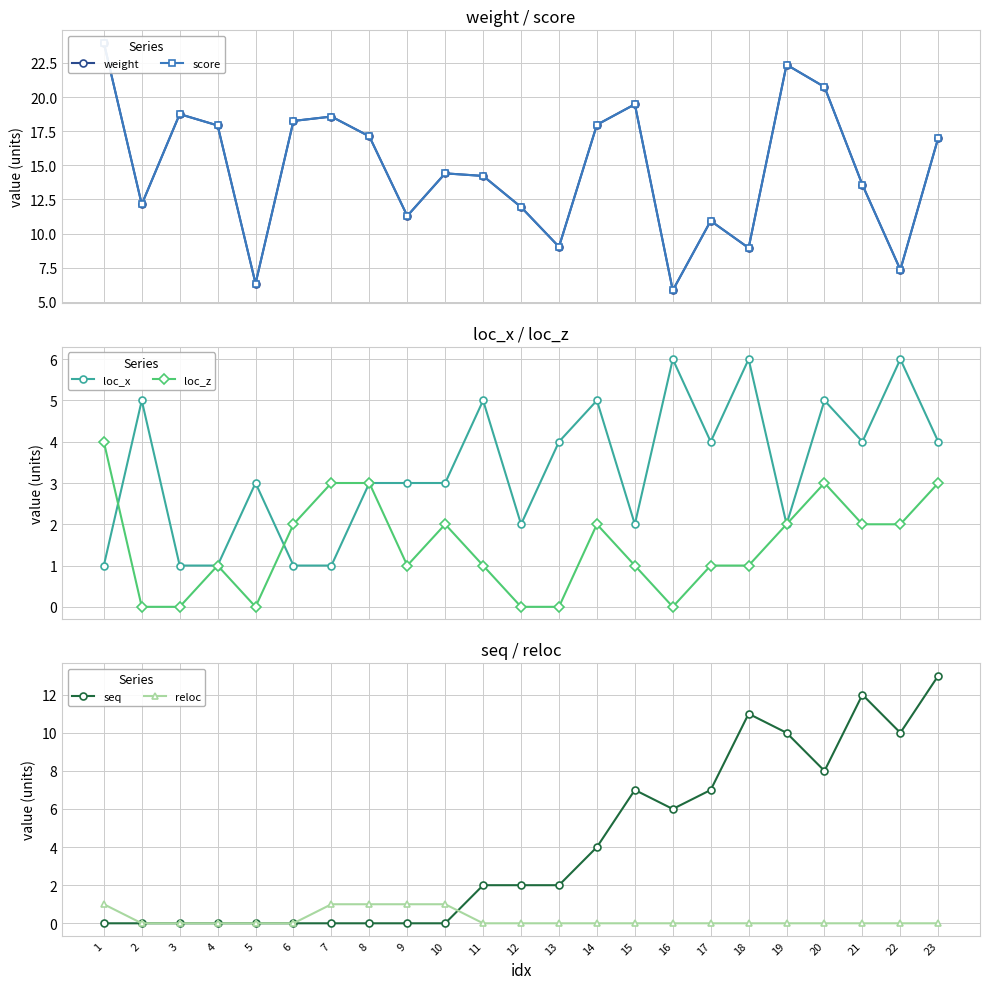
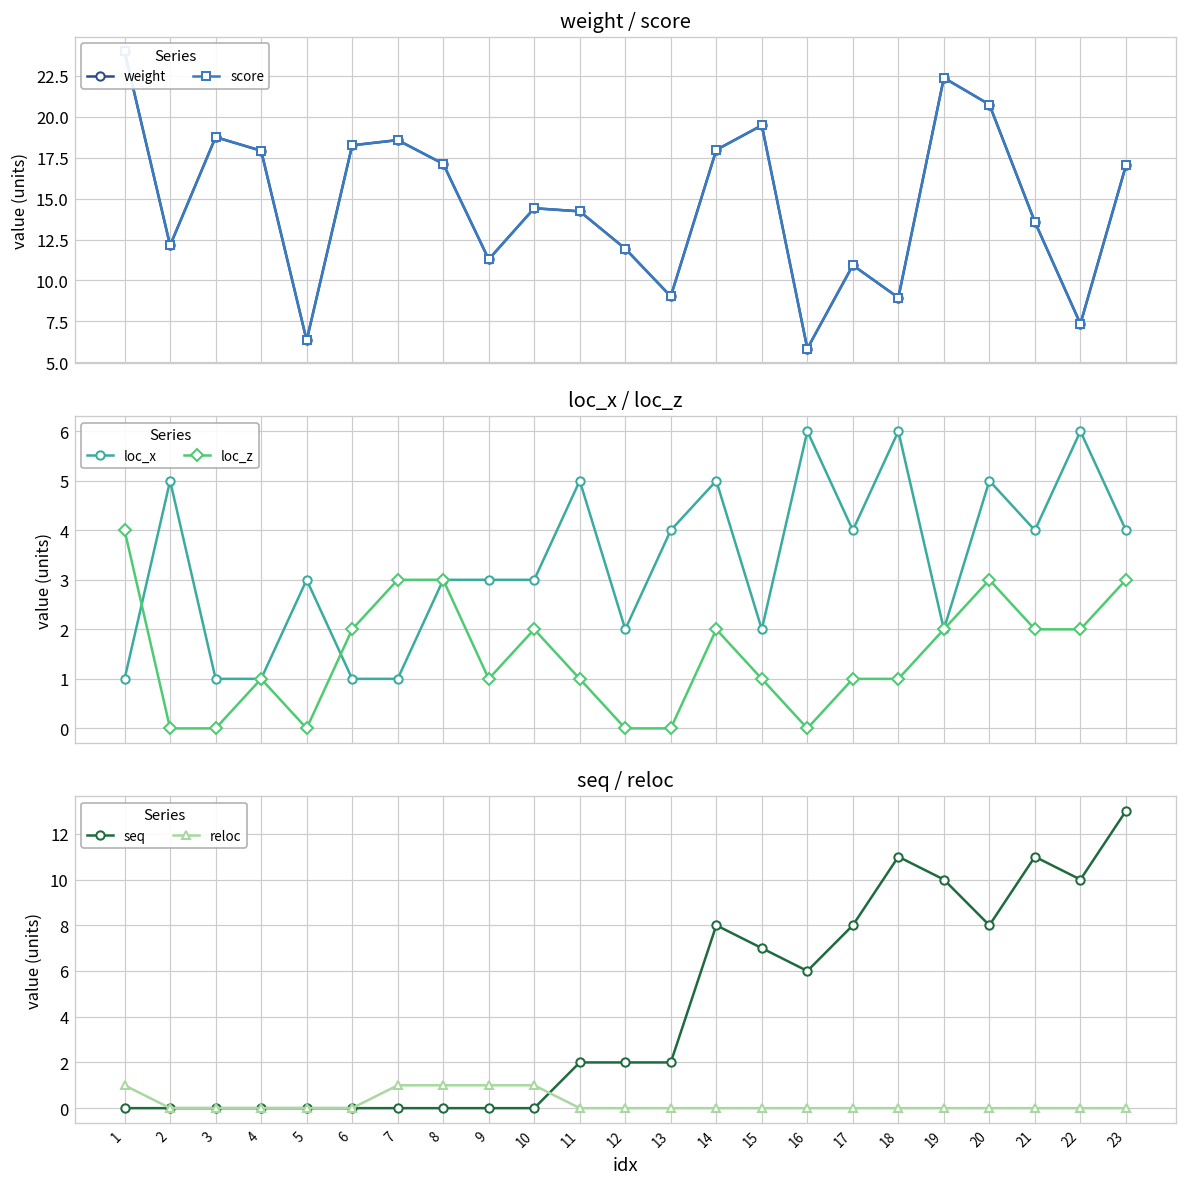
seq / reloc, seq, 14: 4 -> 8
seq / reloc, seq, 17: 7 -> 8
seq / reloc, seq, 21: 12 -> 11
